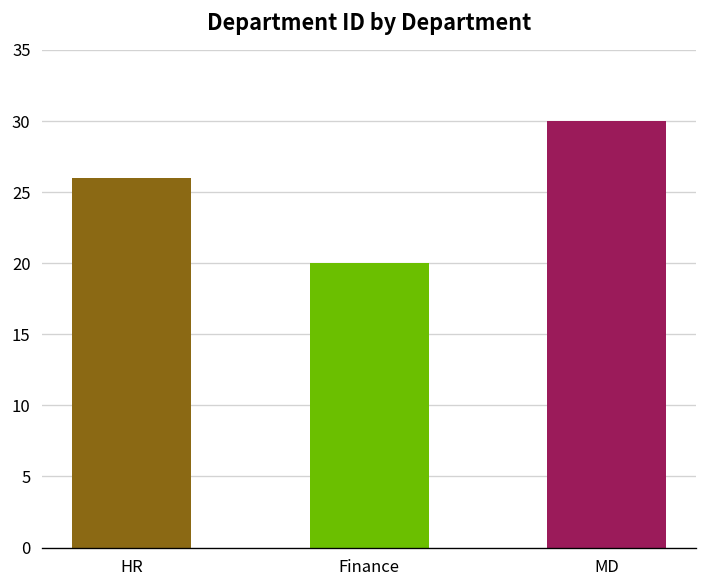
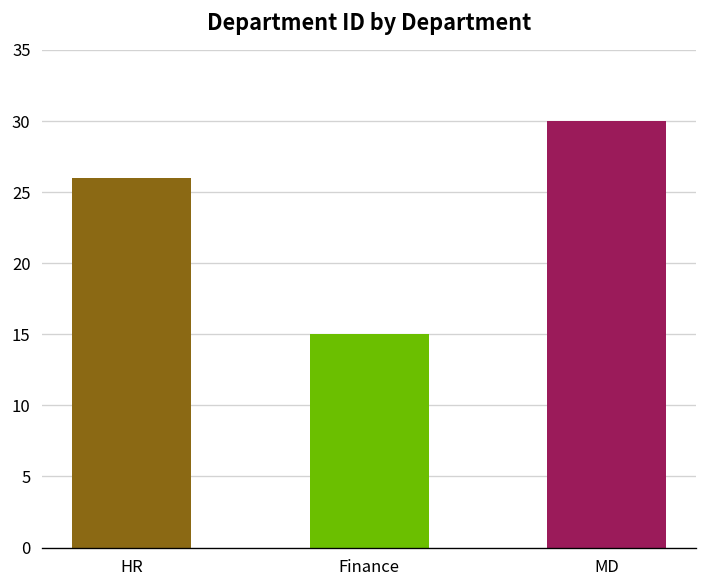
Finance: 20 -> 15
